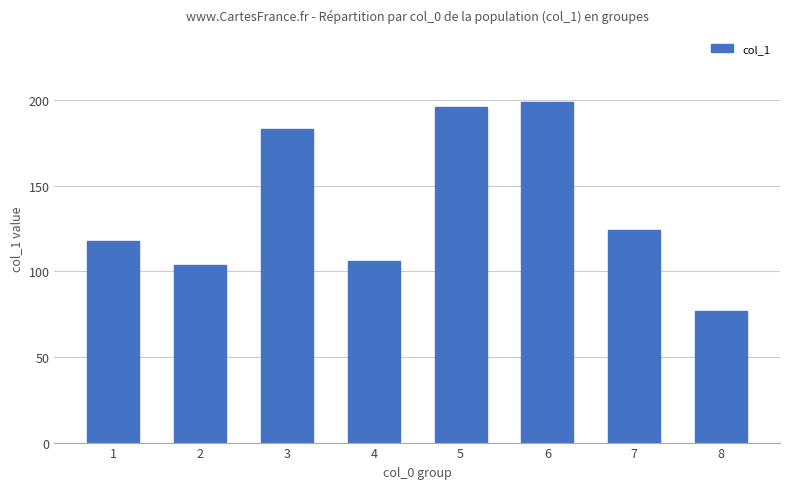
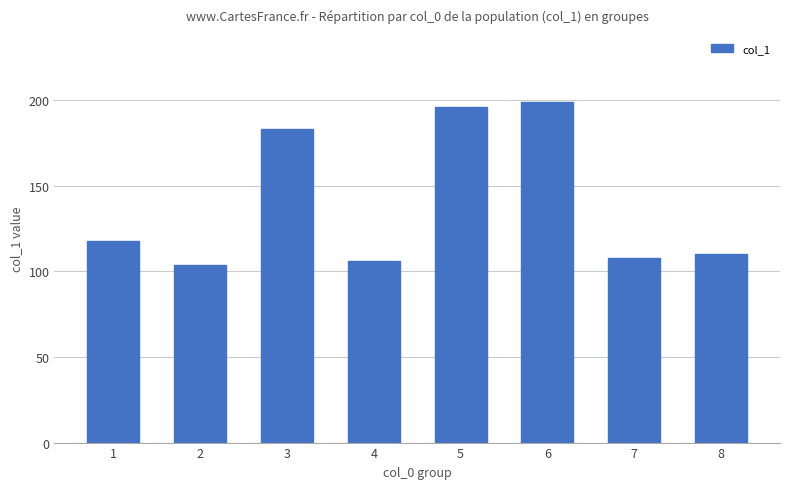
7: 124 -> 108
8: 77 -> 110
